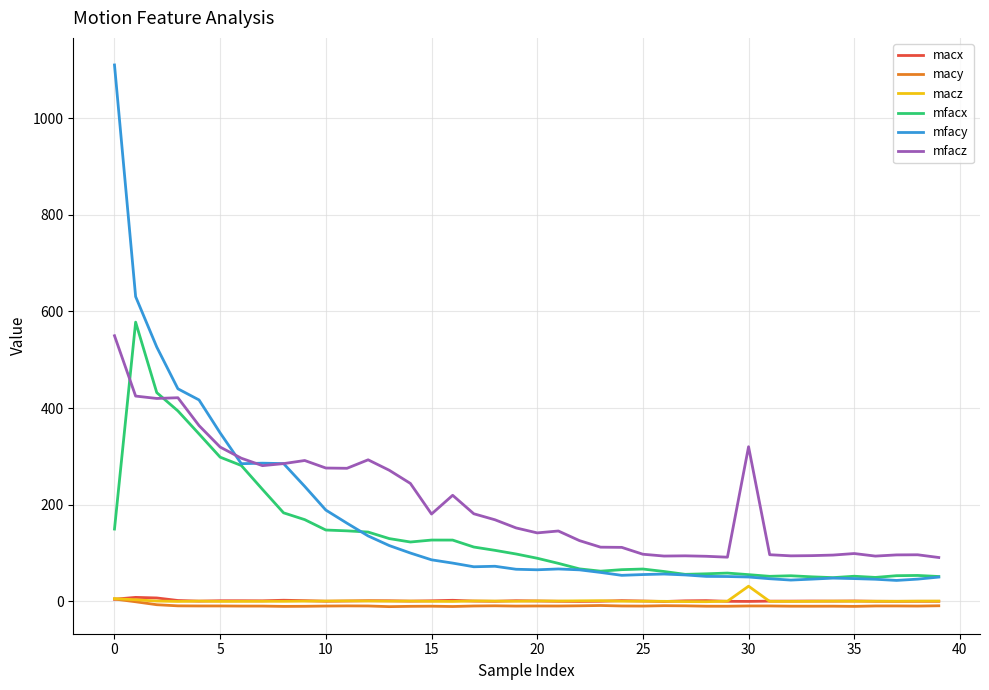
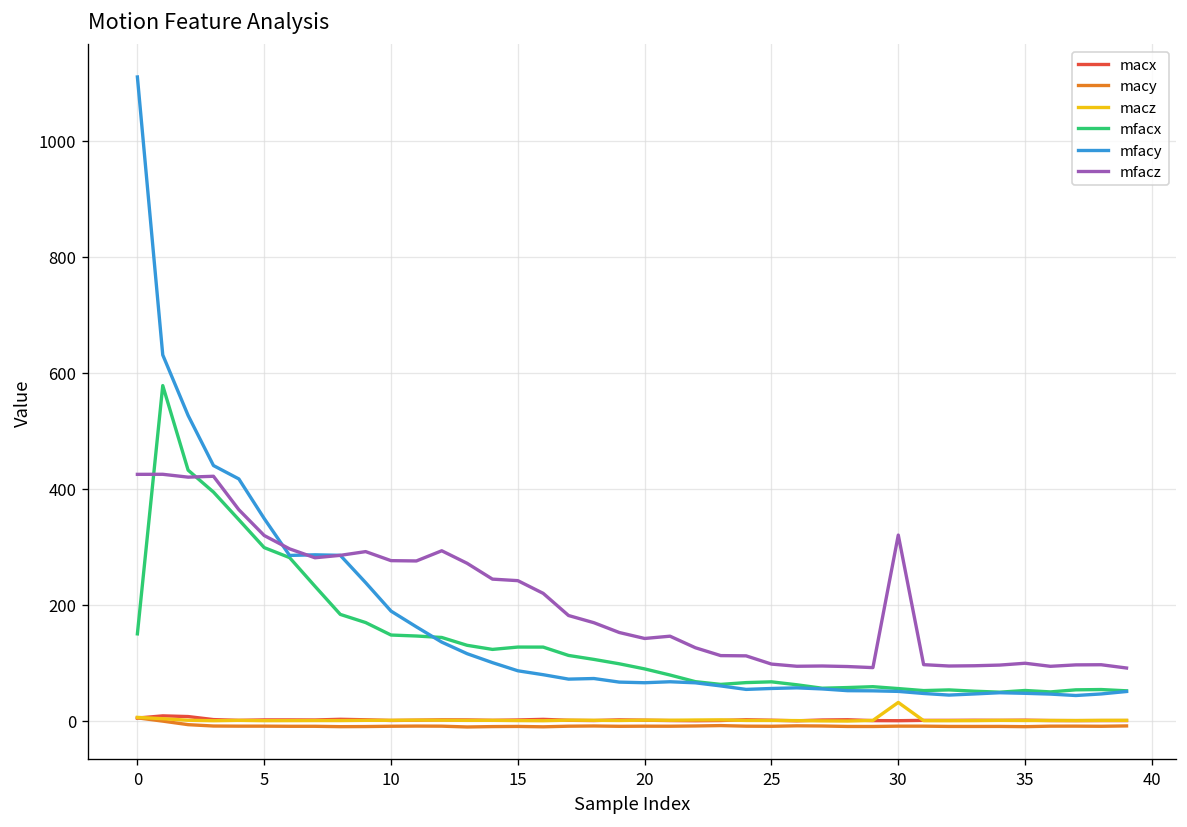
mfacz, 0: 550 -> 420
mfacz, 15: 180 -> 240
